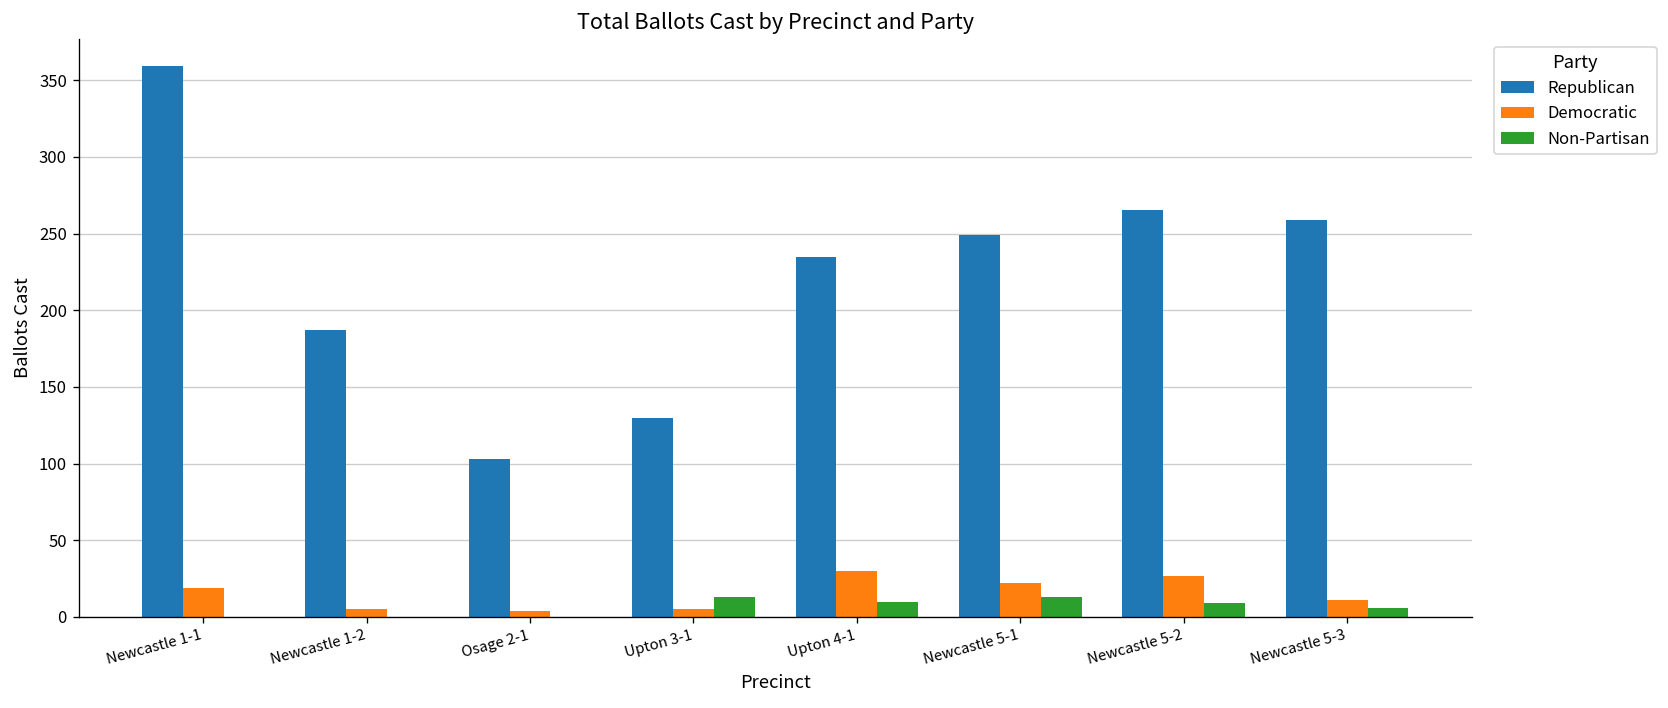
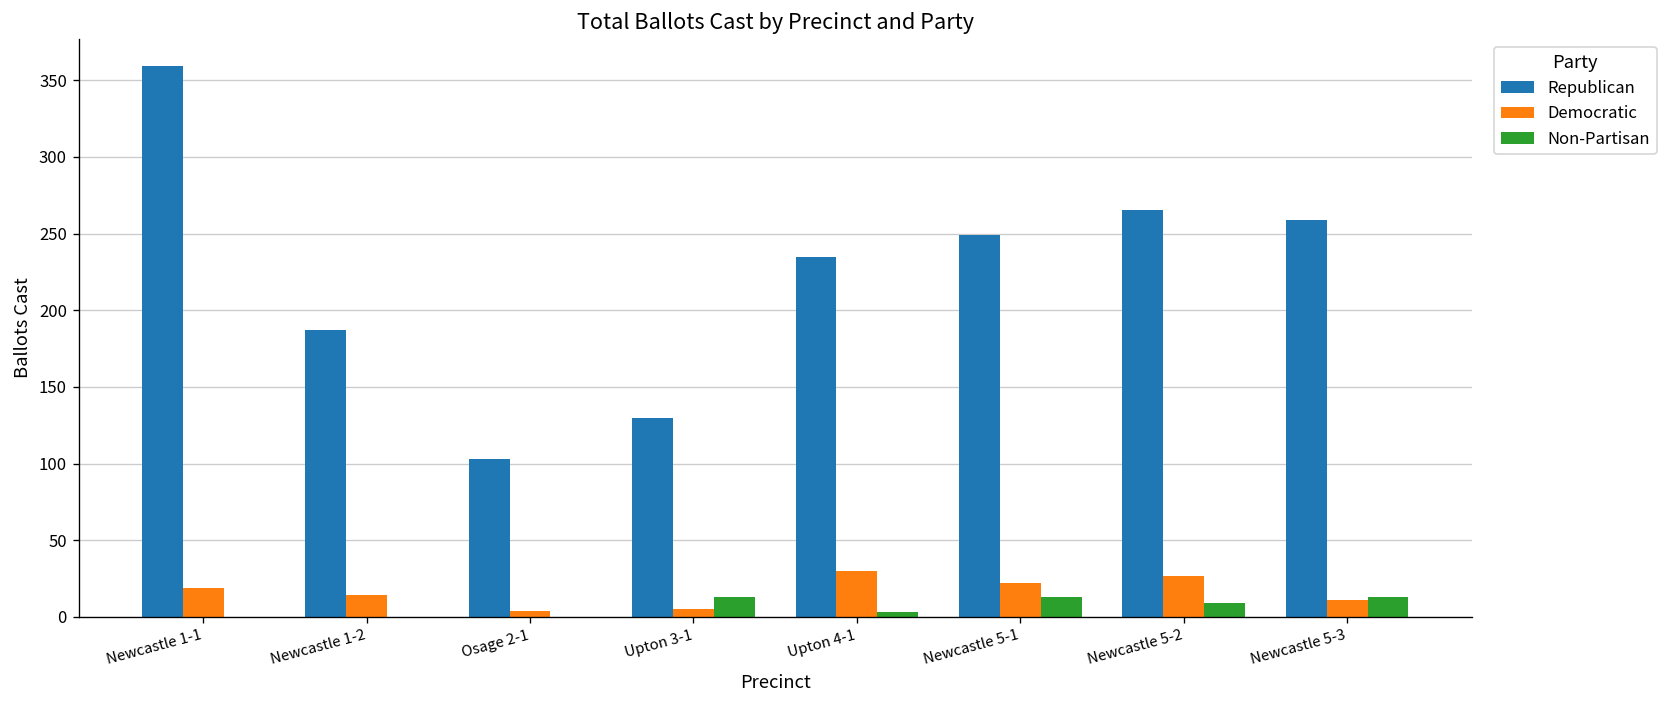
Democratic, Newcastle 1-2: 5 -> 14
Non-Partisan, Upton 4-1: 10 -> 3
Non-Partisan, Newcastle 5-3: 6 -> 13
